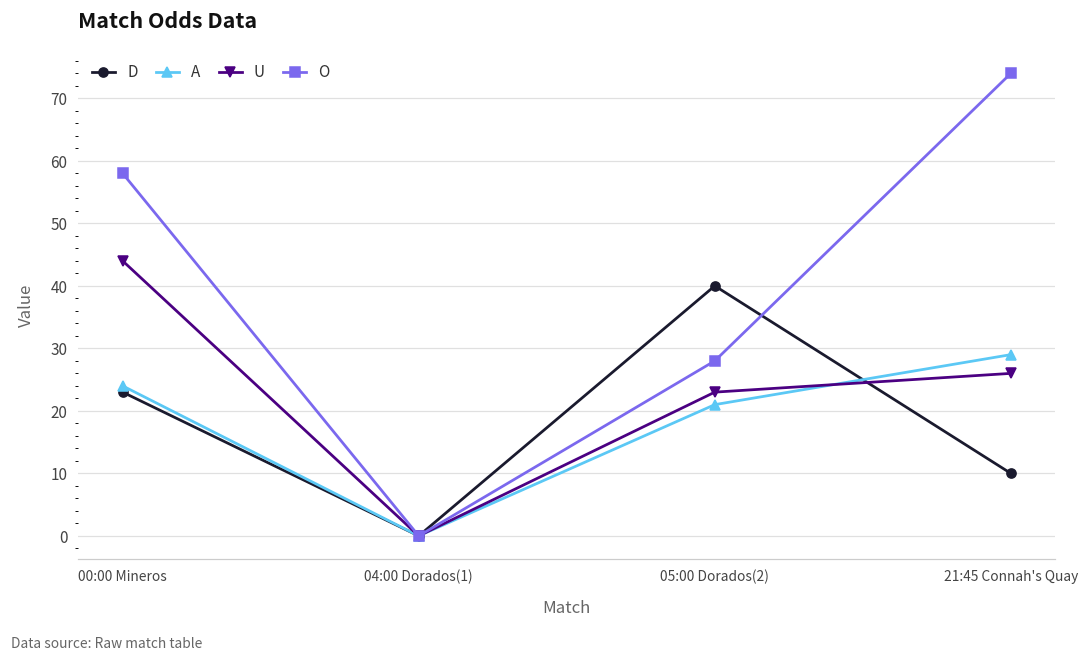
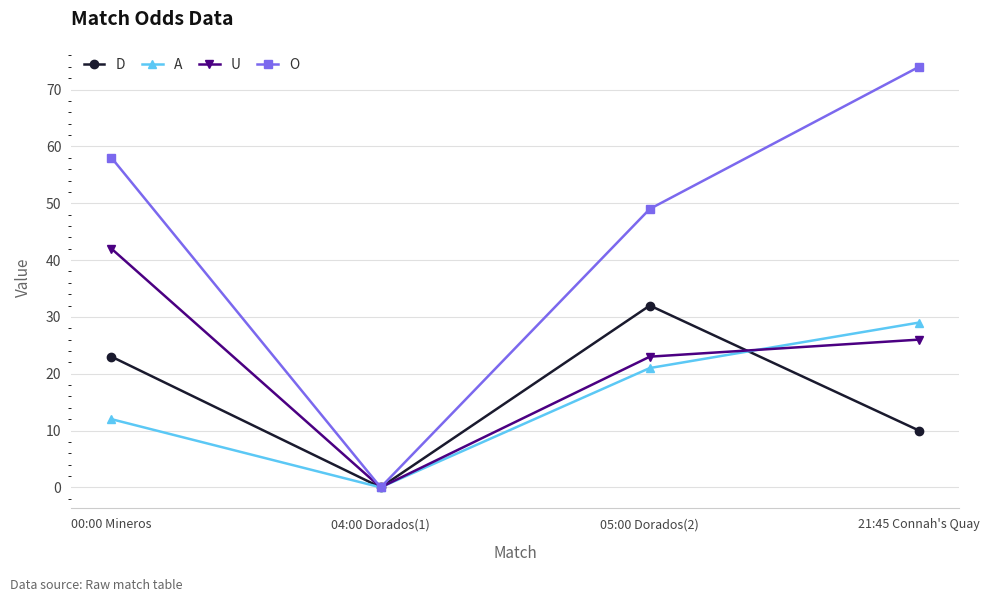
A, 00:00 Mineros: 24 -> 12
U, 00:00 Mineros: 44 -> 42
D, 05:00 Dorados(2): 40 -> 32
O, 05:00 Dorados(2): 28 -> 49
